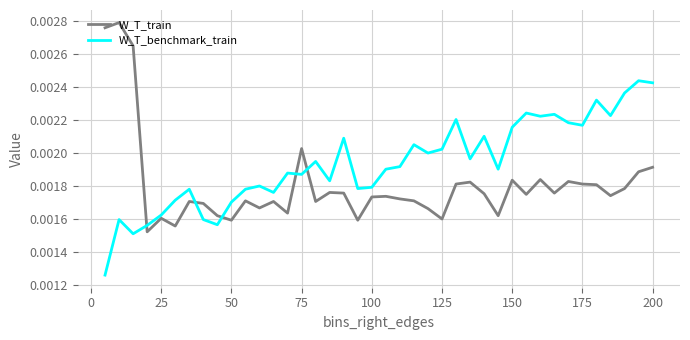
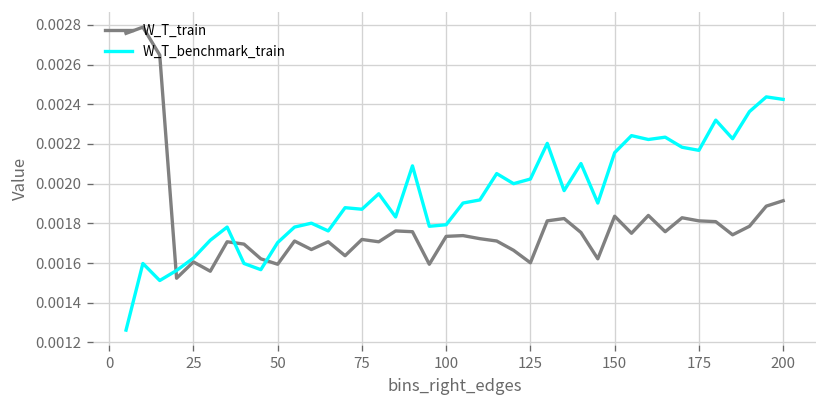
W_T_train, 75: 0.00203 -> 0.00172
